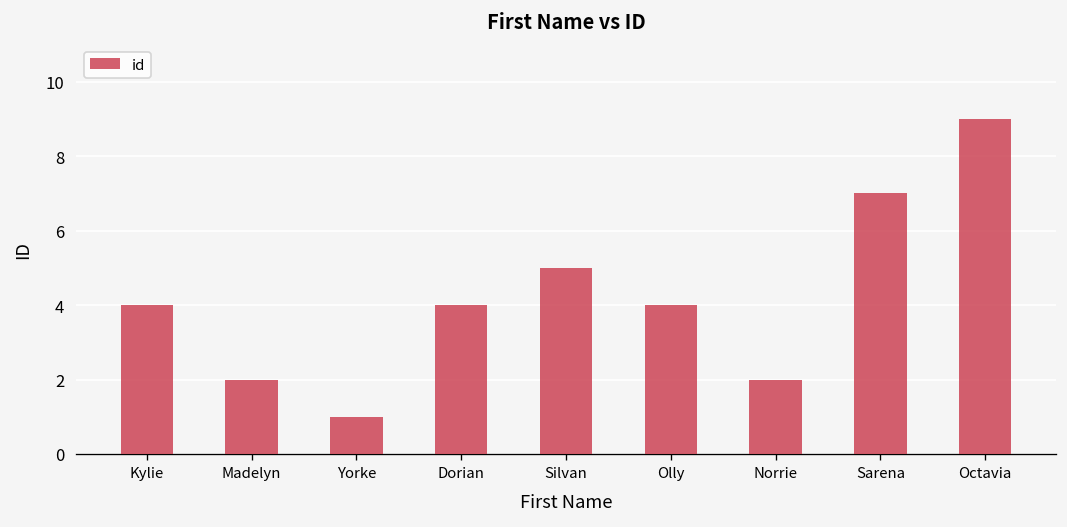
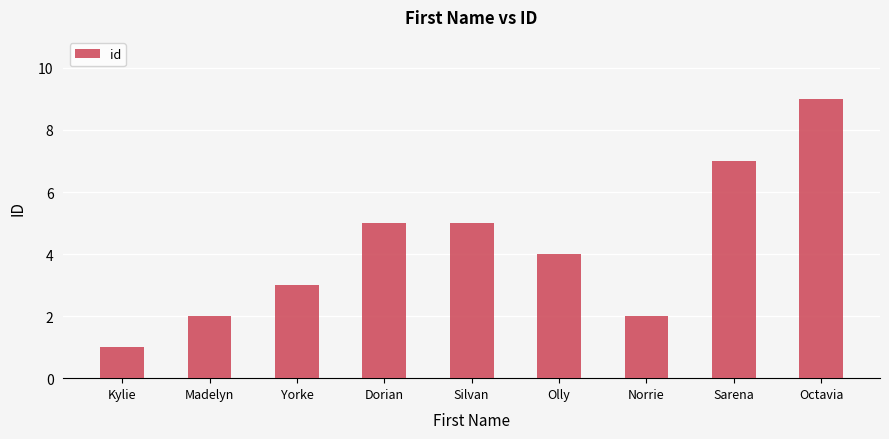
Kylie: 4 -> 1
Yorke: 1 -> 3
Dorian: 4 -> 5
